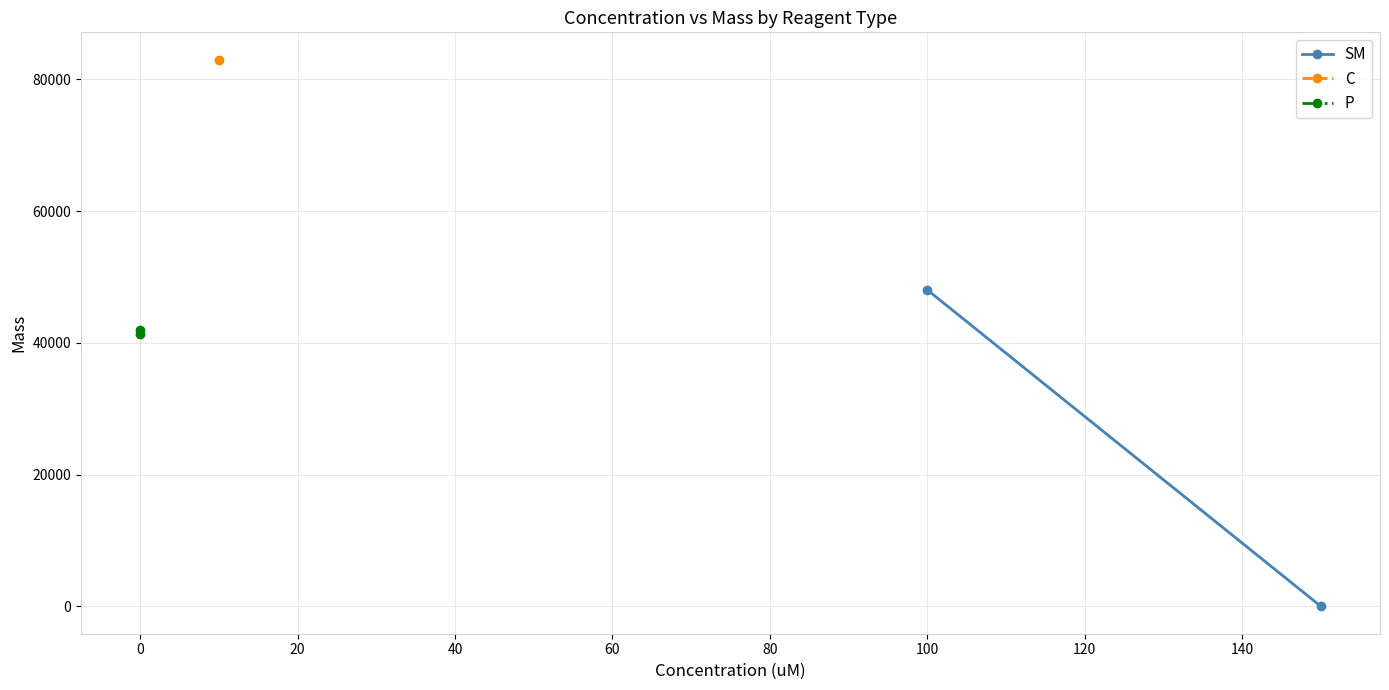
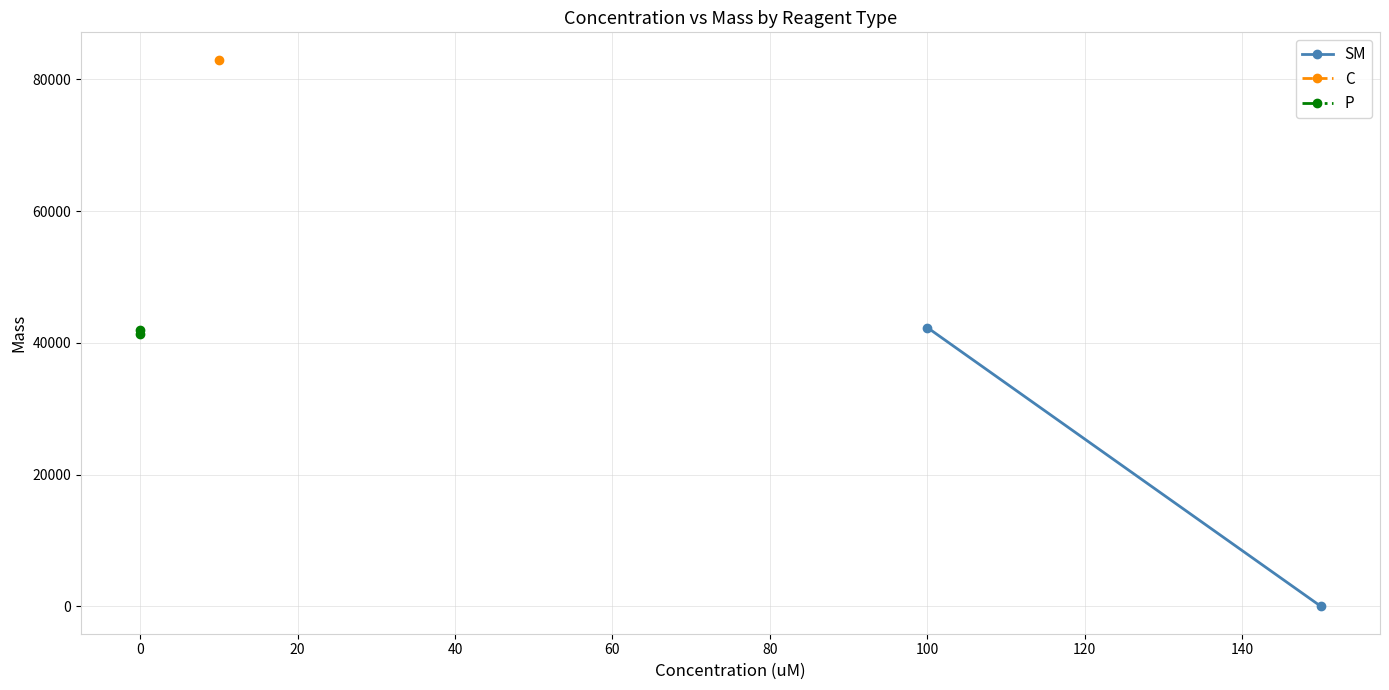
SM, 100: 48000 -> 42000
